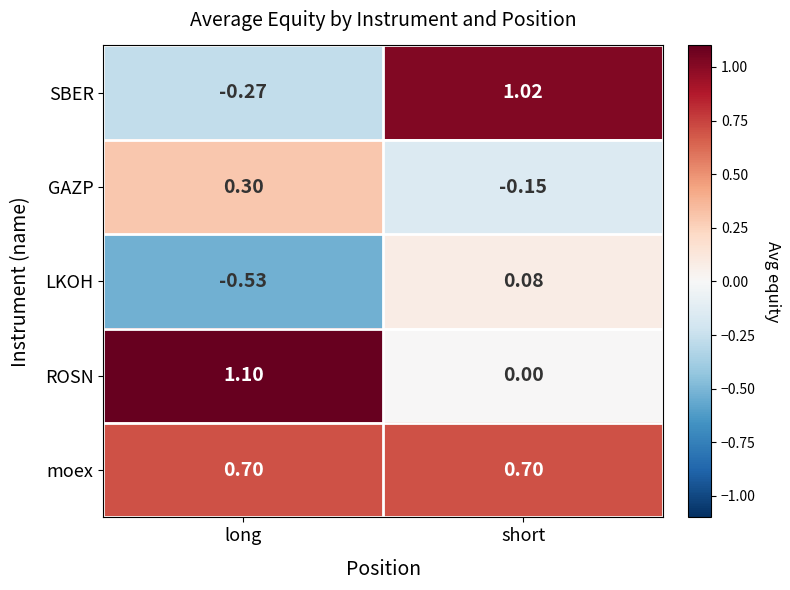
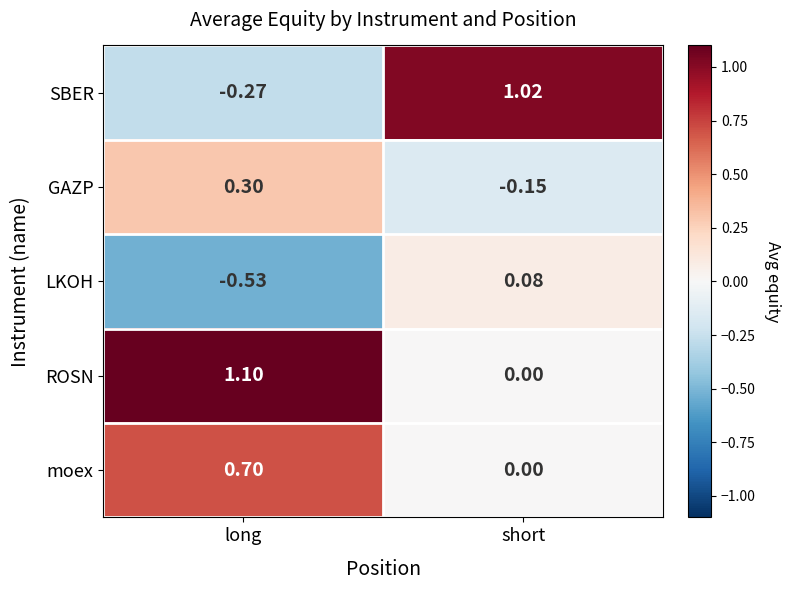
moex, short: 0.70 -> 0.00
